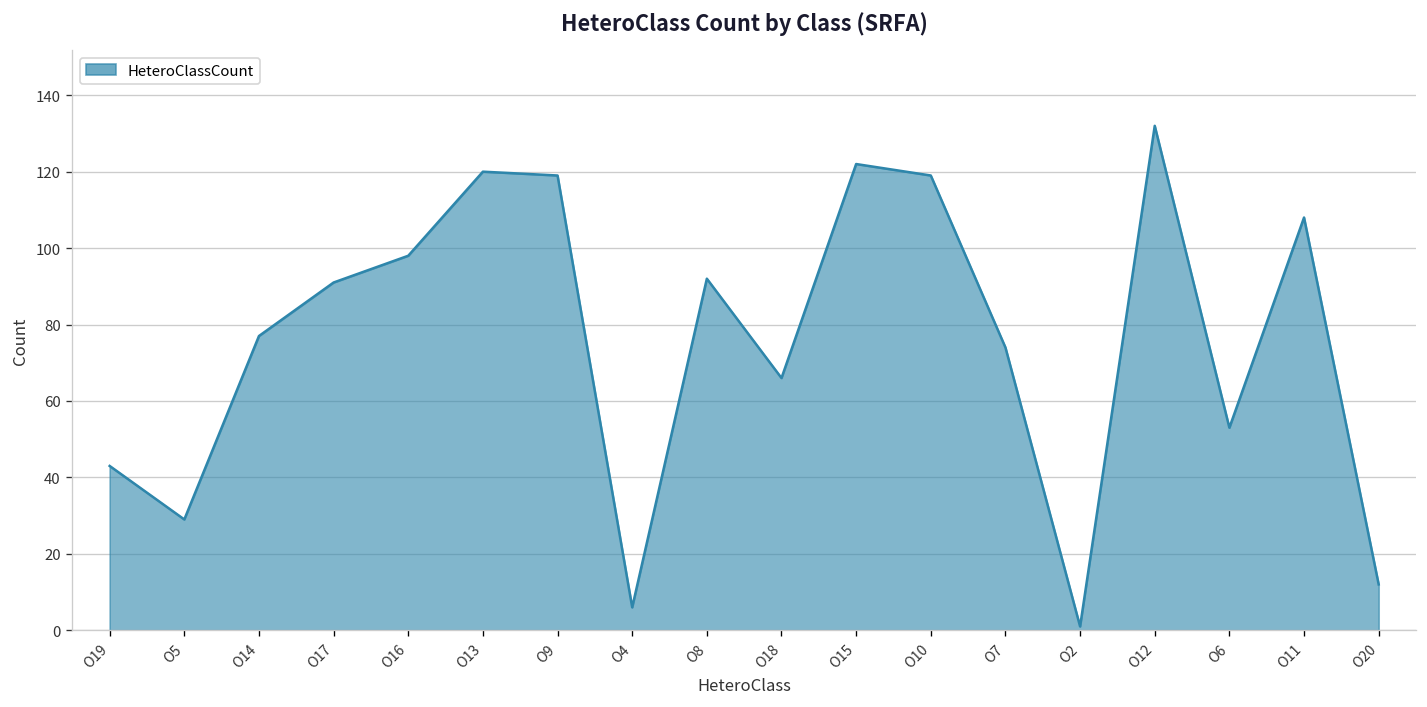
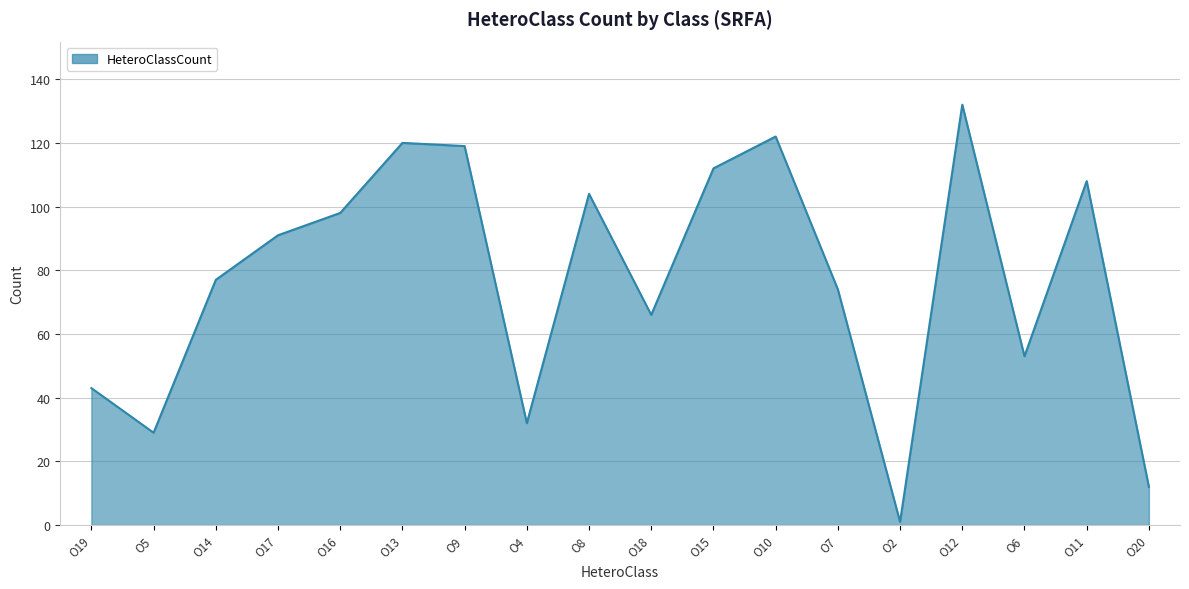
O4: 6 -> 32
O8: 92 -> 104
O15: 122 -> 112
O10: 119 -> 122
